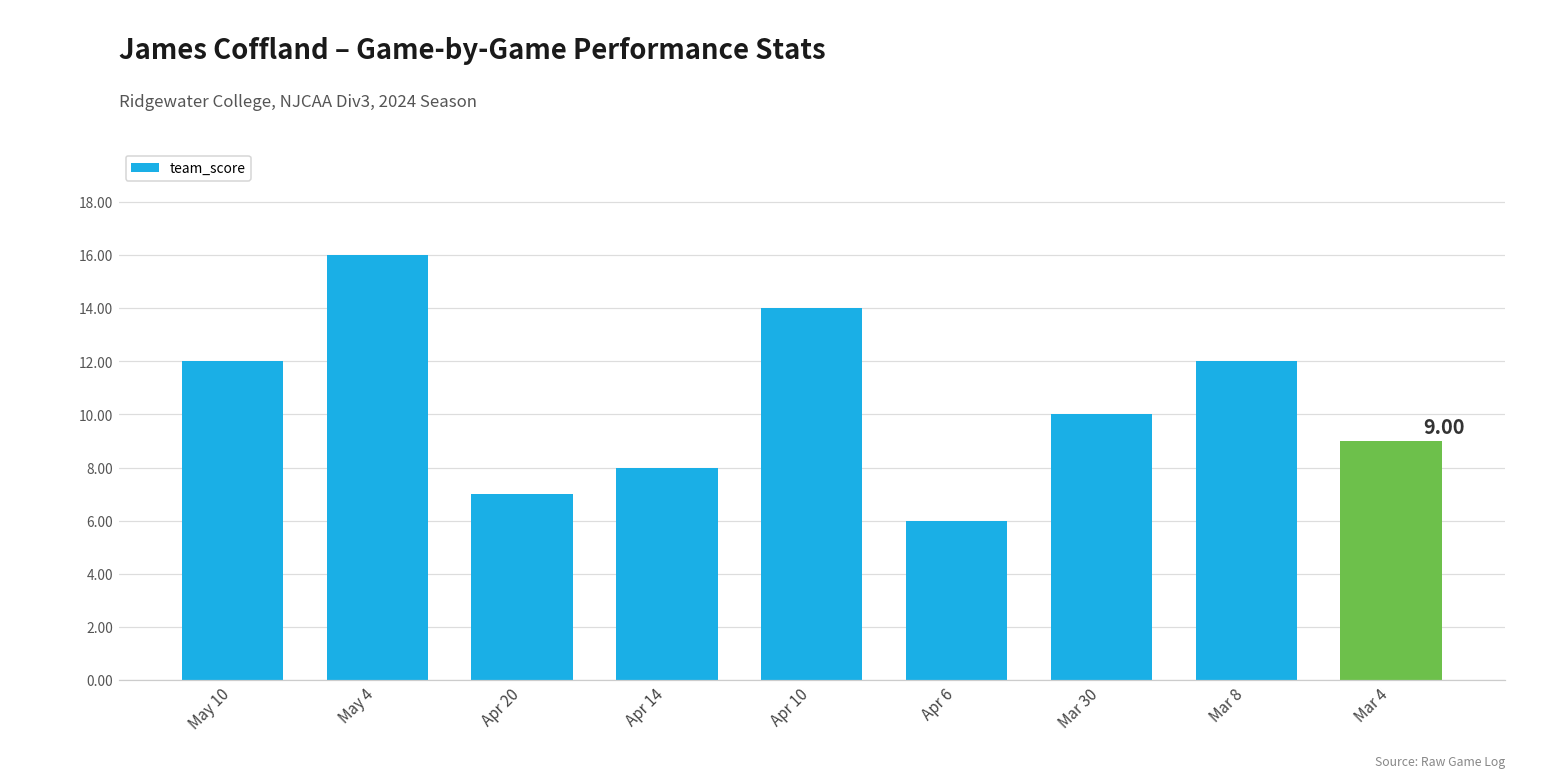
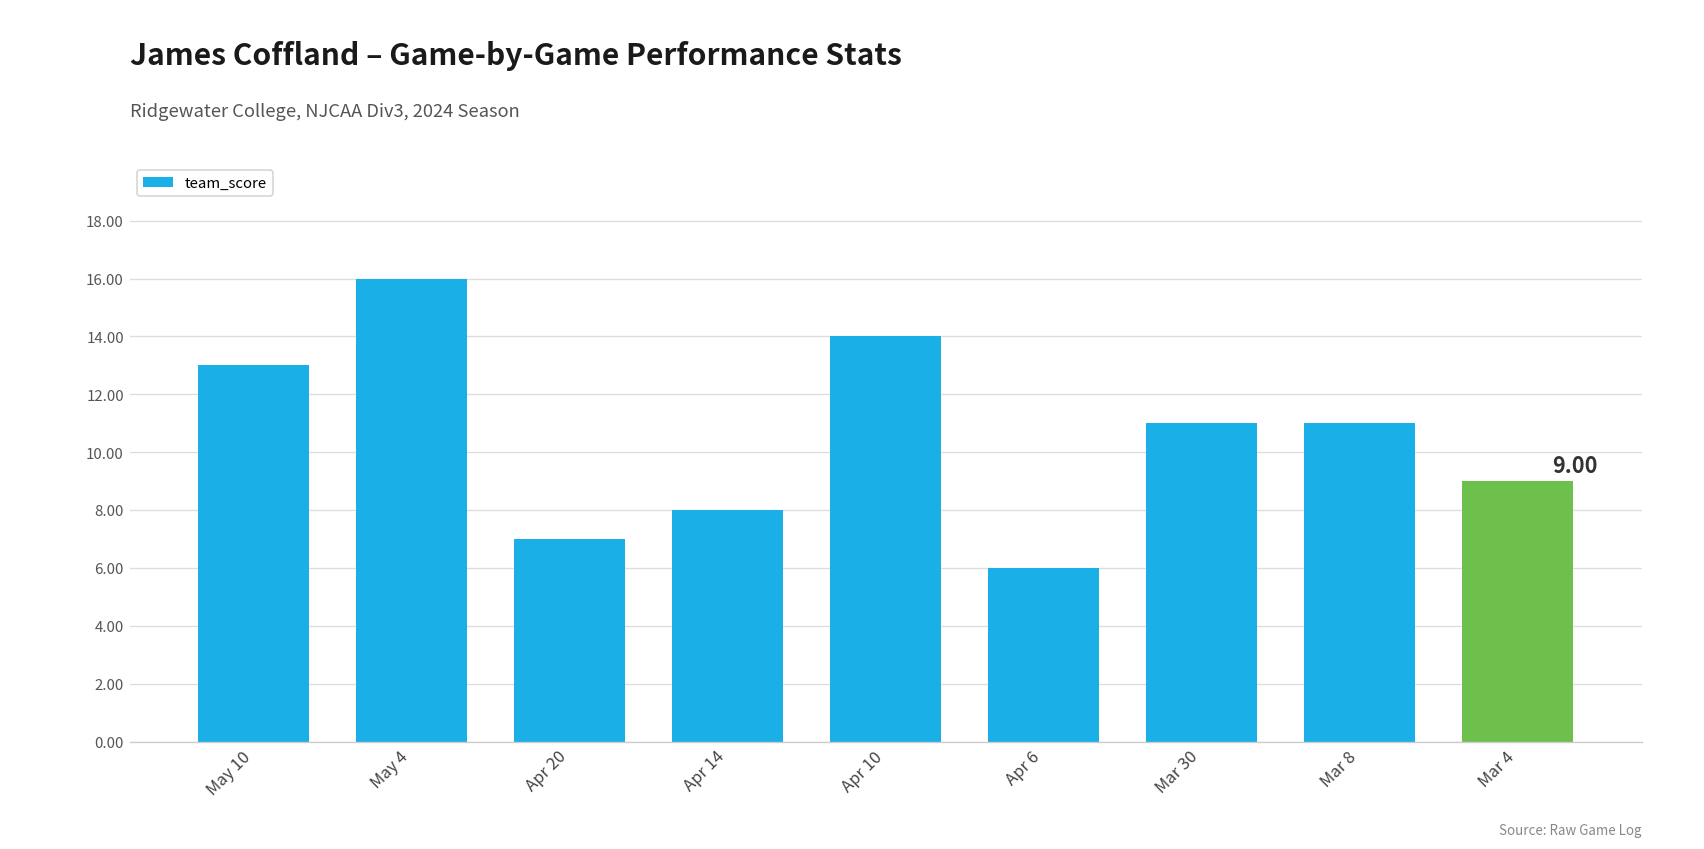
May 10: 12 -> 13
Mar 30: 10 -> 11
Mar 8: 12 -> 11
